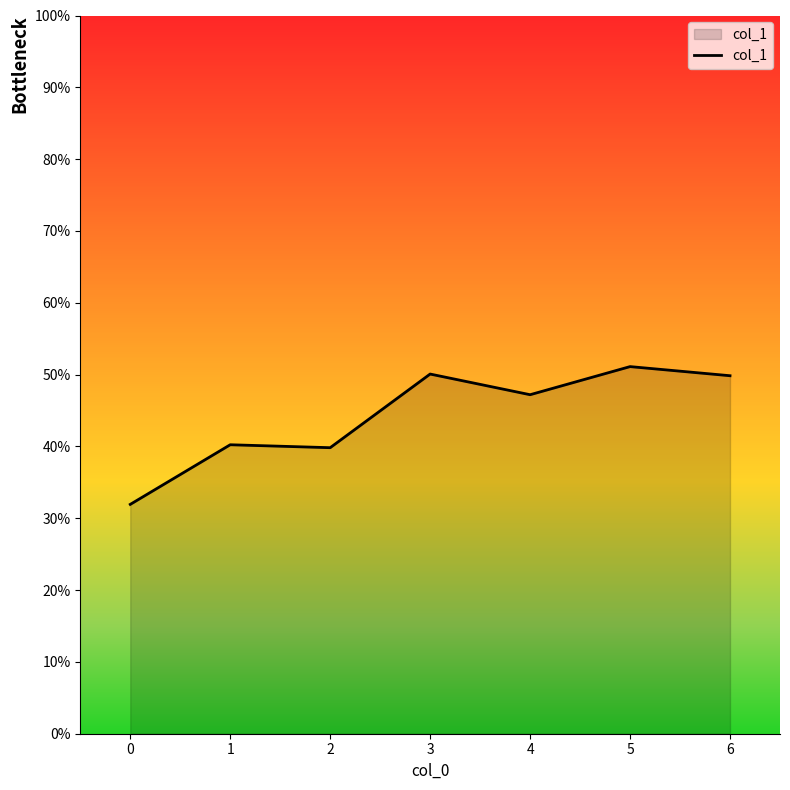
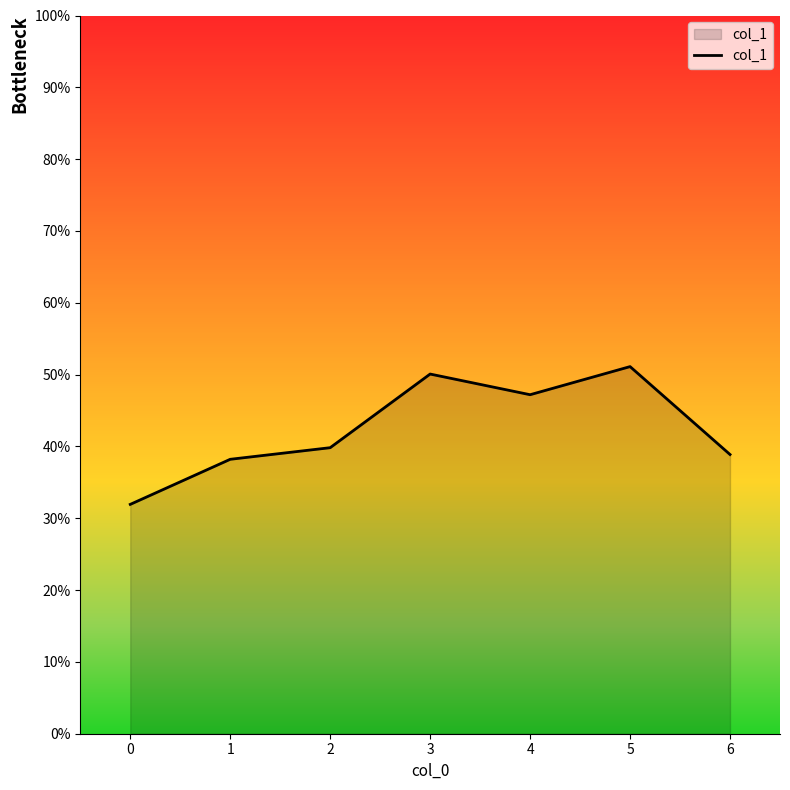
1: 40% -> 38%
6: 50% -> 39%
